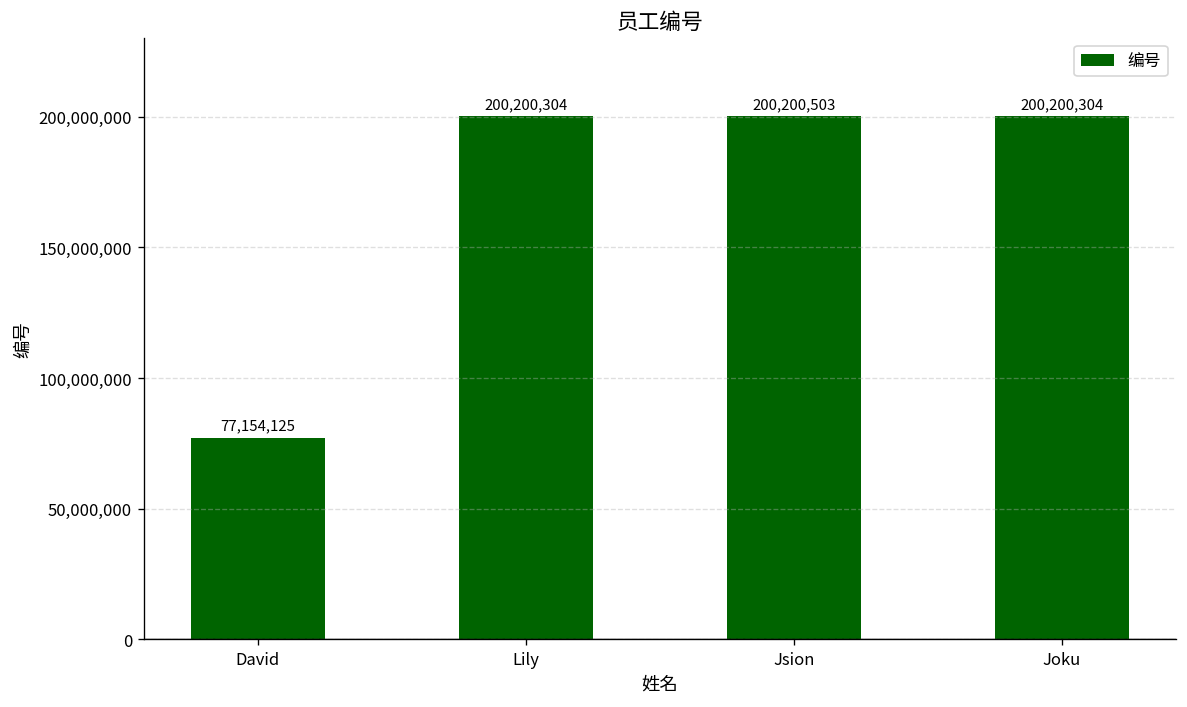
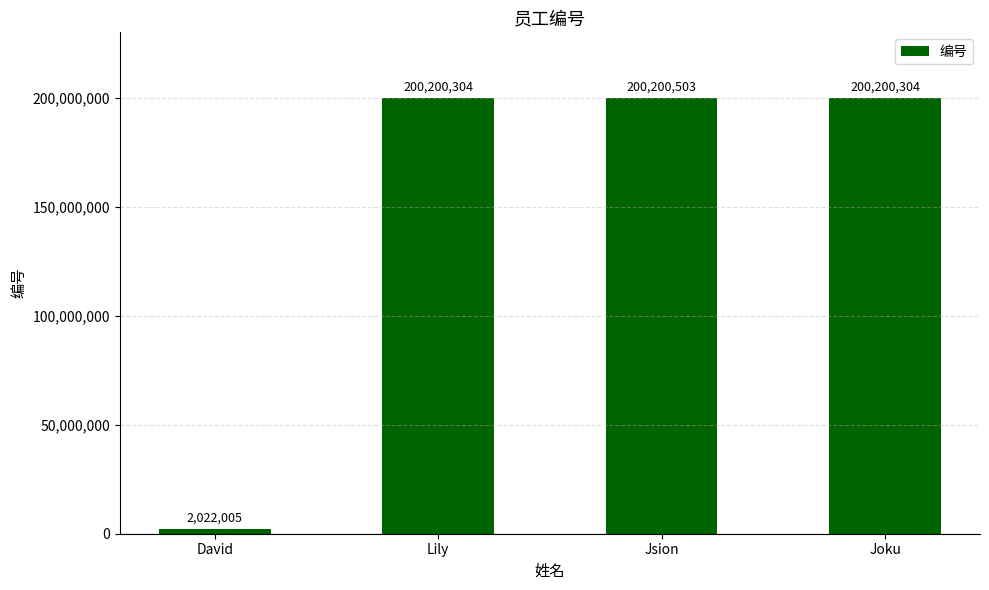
David: 77,154,125 -> 2,022,005
